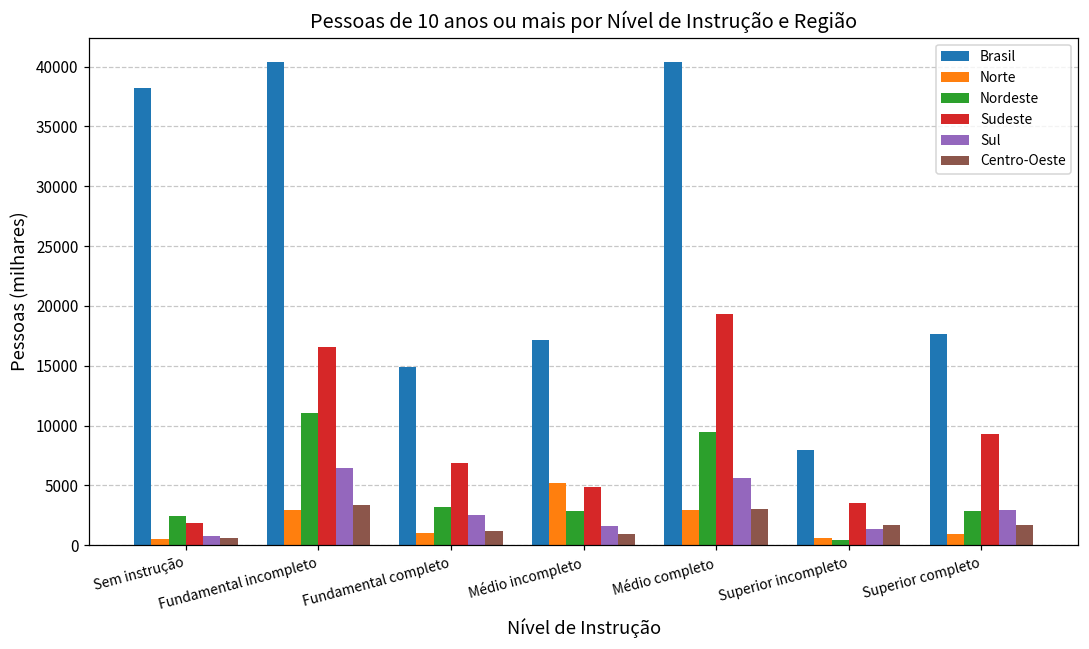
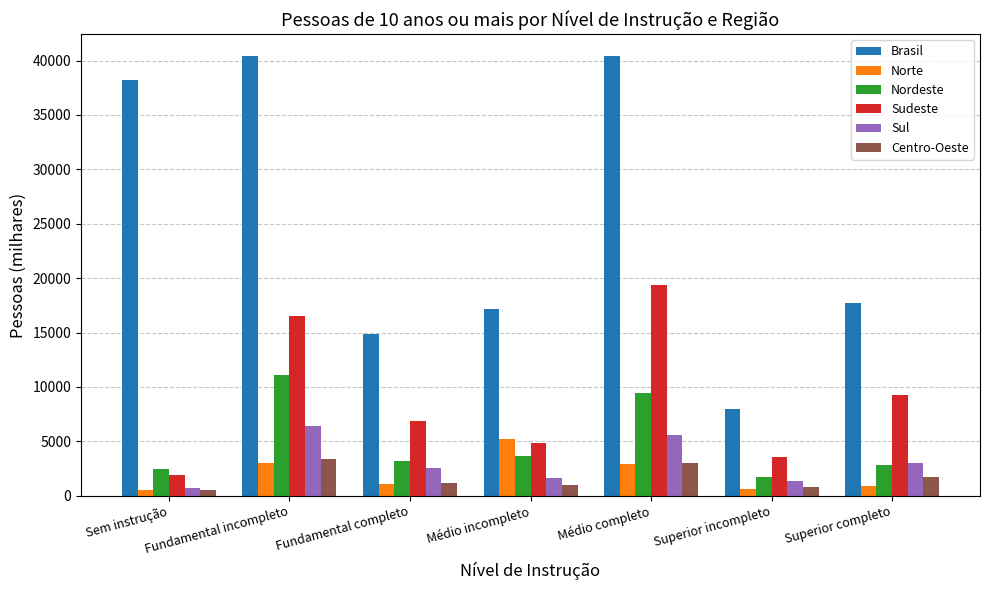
Nordeste, Médio incompleto: 2900 -> 3600
Nordeste, Superior incompleto: 400 -> 1700
Centro-Oeste, Superior incompleto: 1700 -> 800
